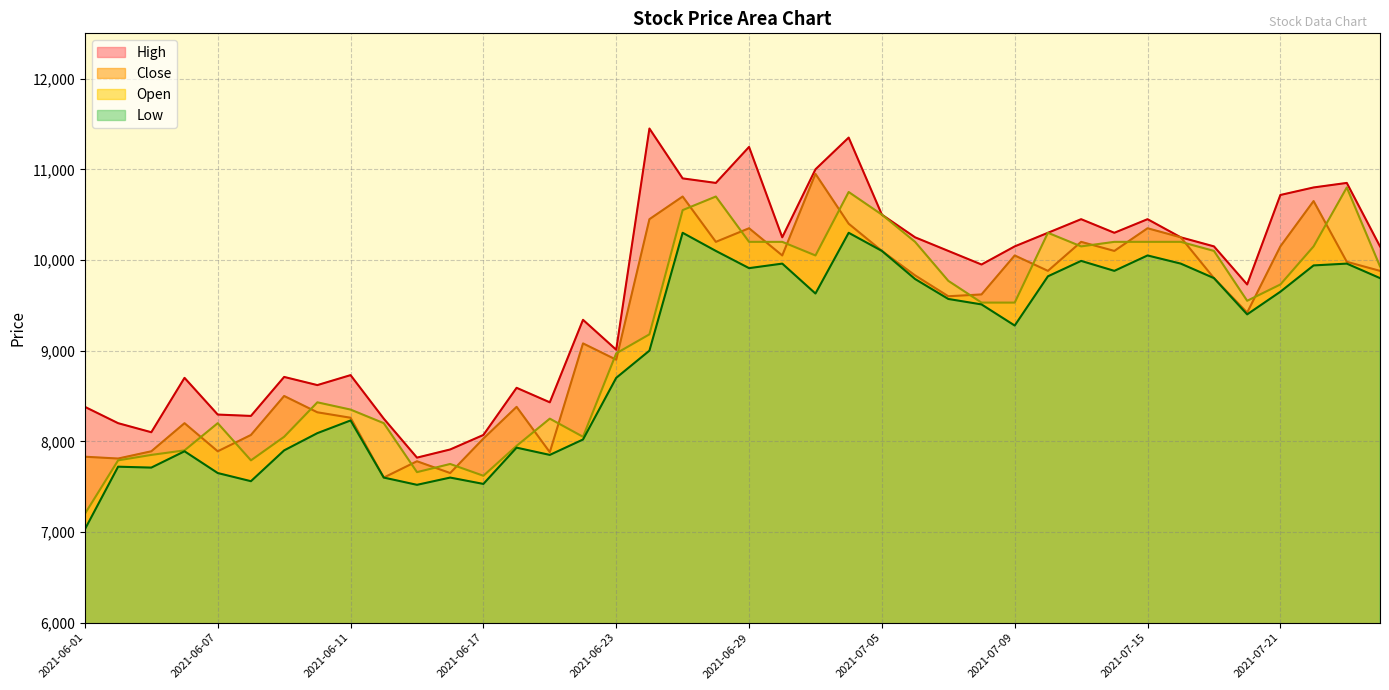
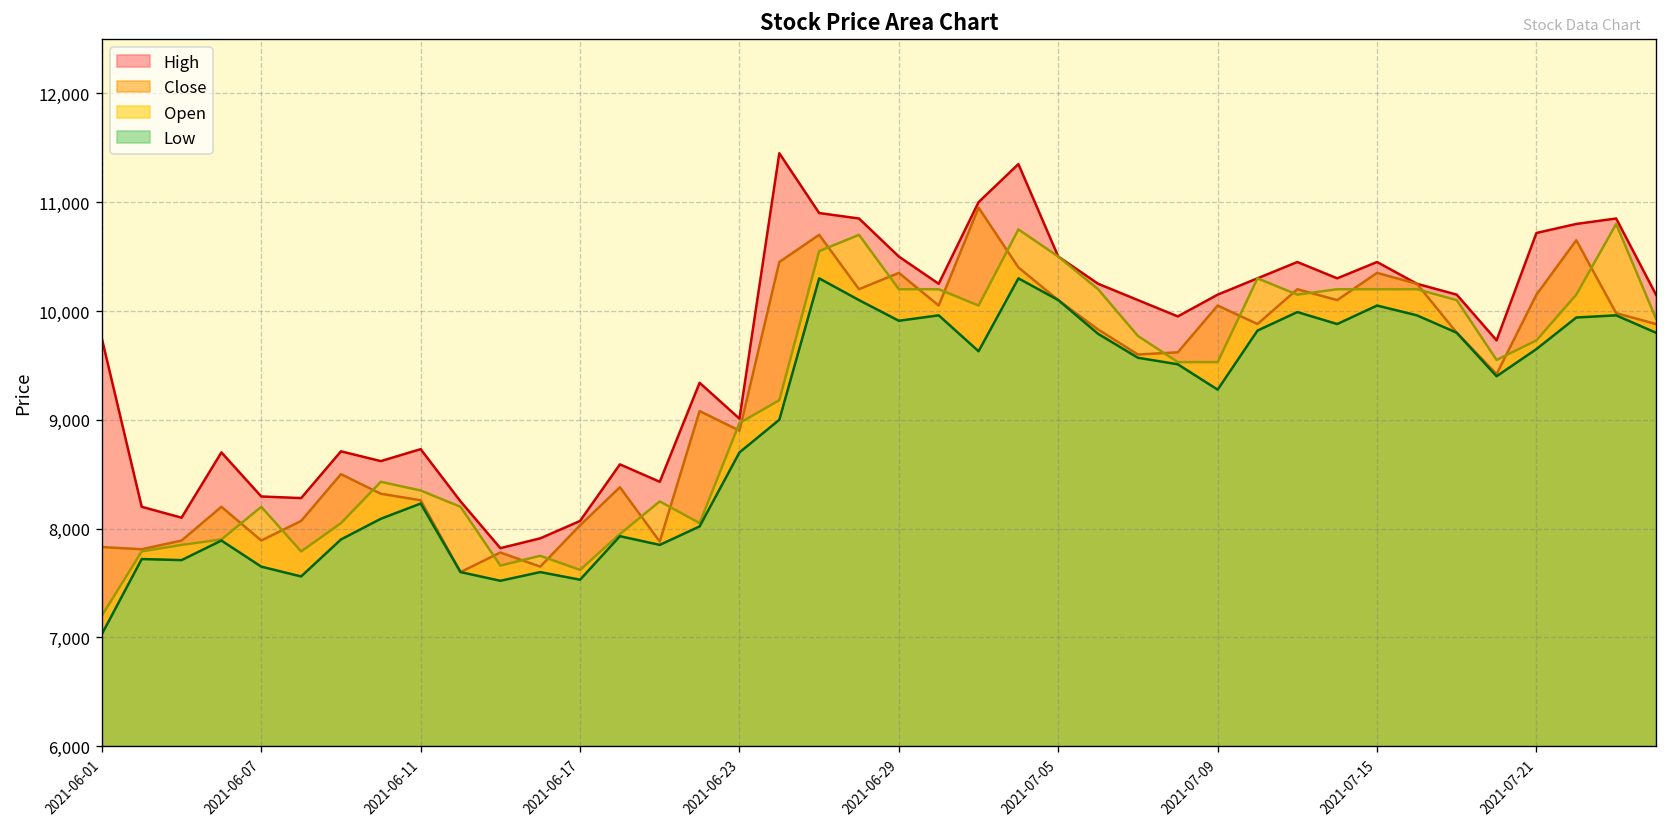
High, 2021-06-01: 8,400 -> 9,700
High, 2021-06-29: 11,200 -> 10,500
